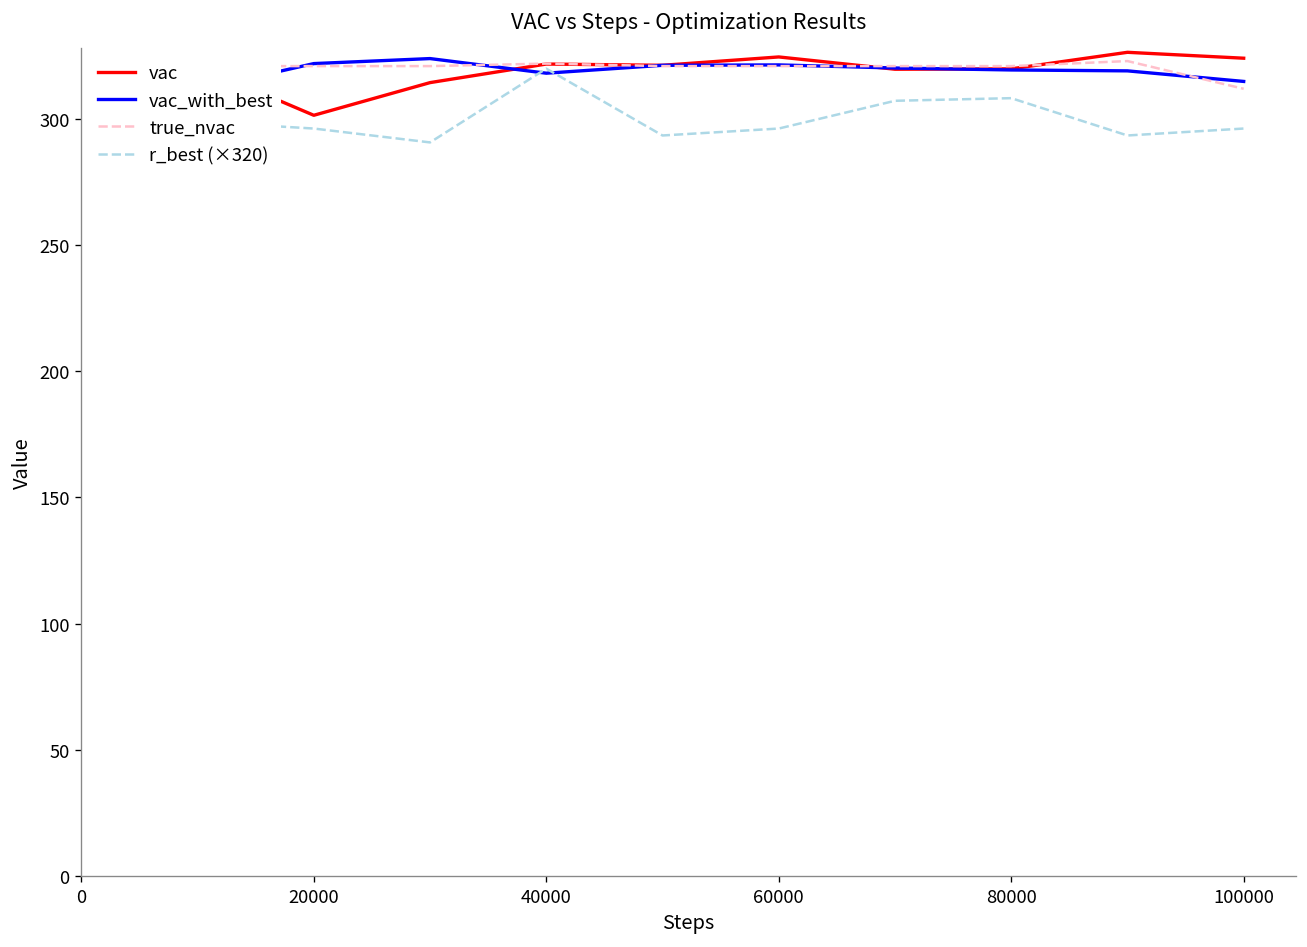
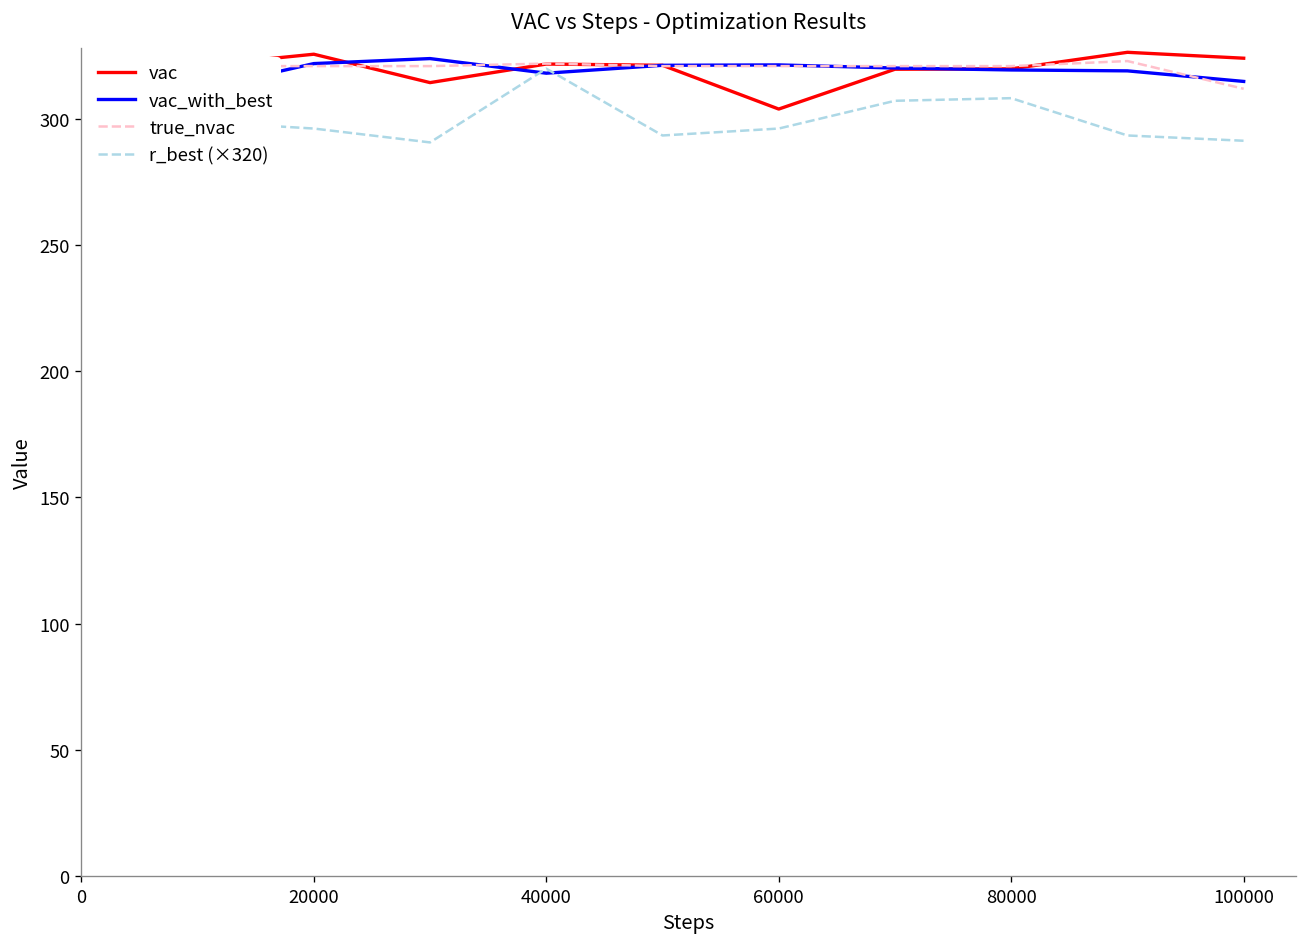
vac, 20000: 302 -> 326
vac, 60000: 325 -> 304
r_best (×320), 100000: 296 -> 291
